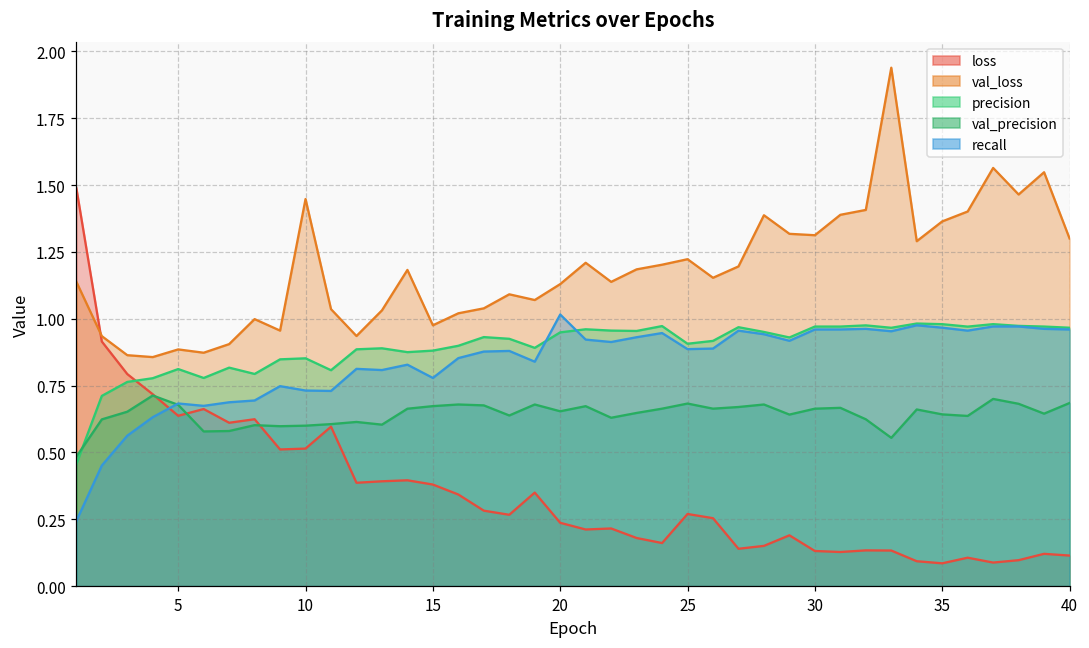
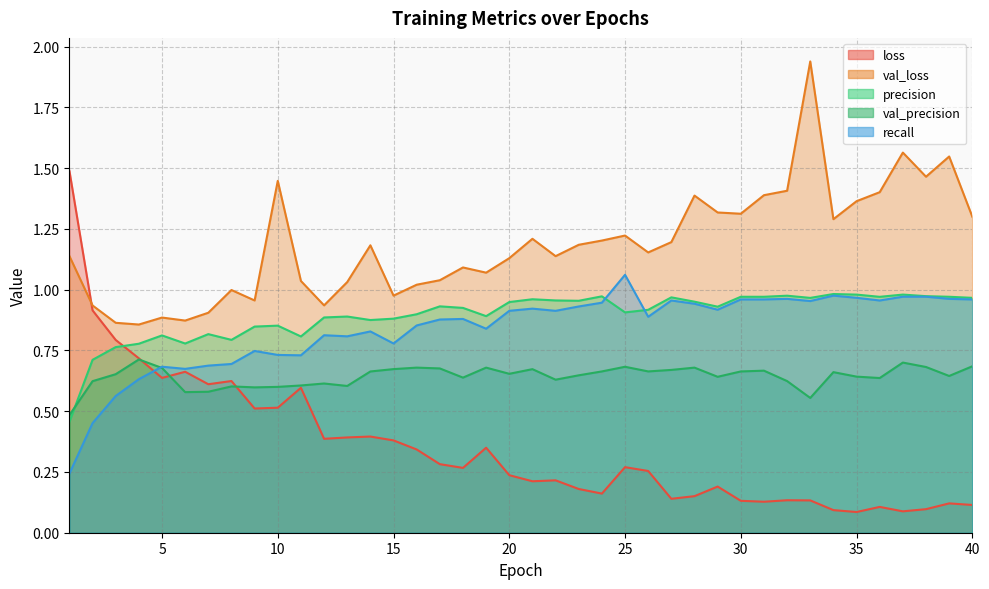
recall, 20: 1.02 -> 0.91
recall, 25: 0.89 -> 1.06
